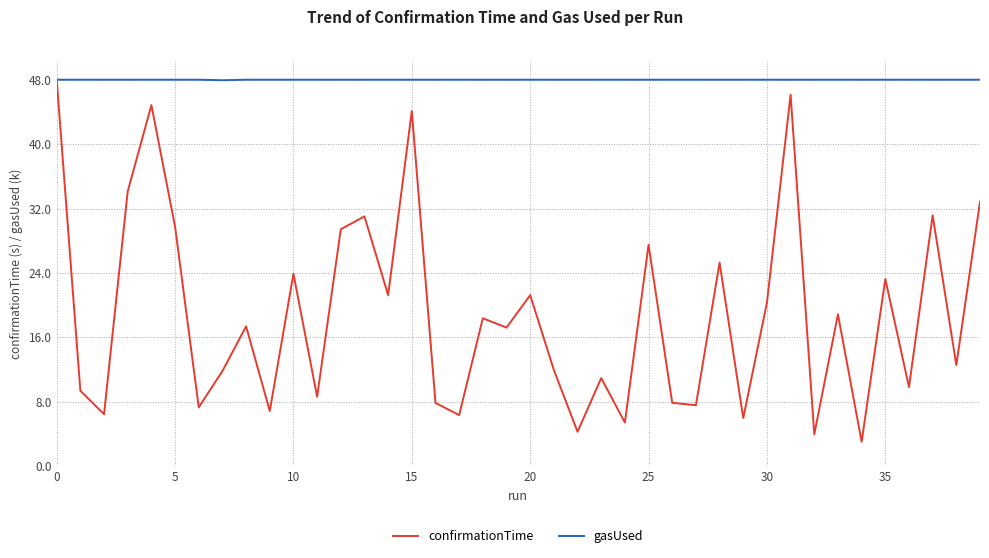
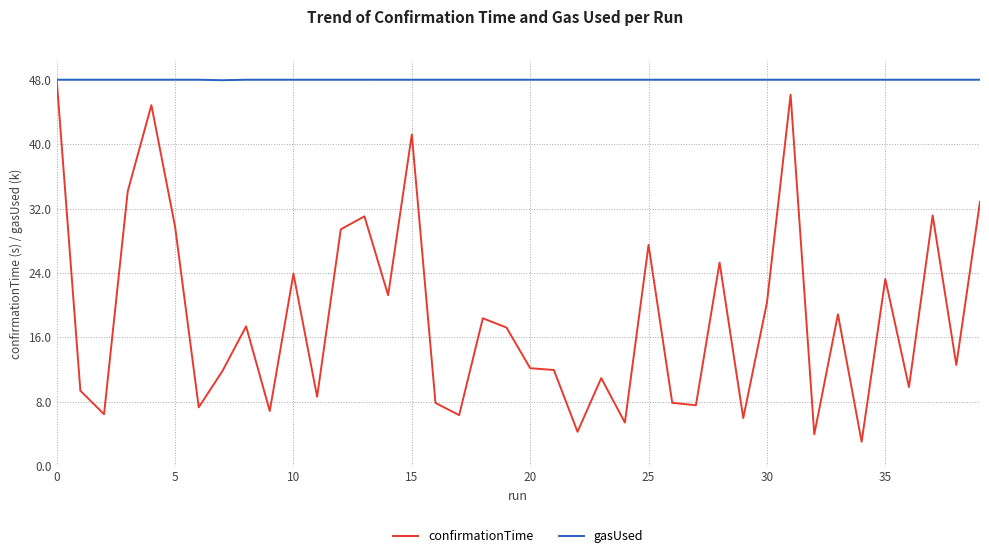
confirmationTime, 15: 44 -> 41
confirmationTime, 20: 21 -> 12
